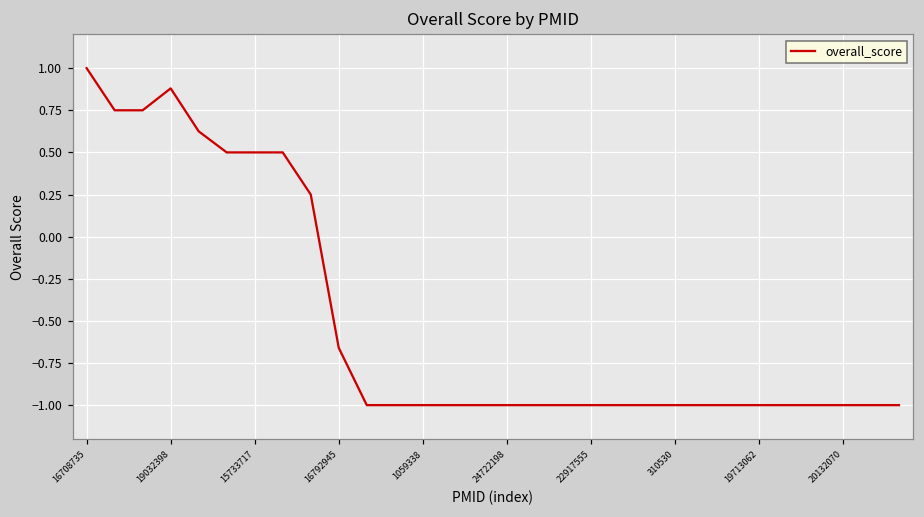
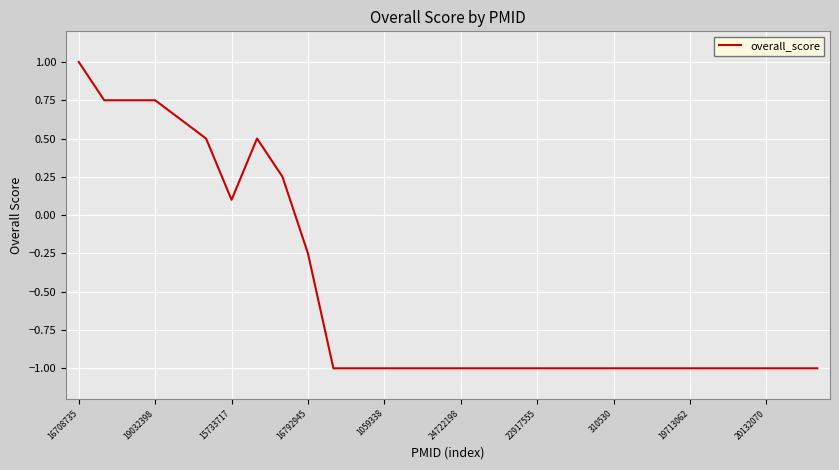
19032398: 0.88 -> 0.75
15733717: 0.5 -> 0.1
16792945: -0.66 -> -0.25
